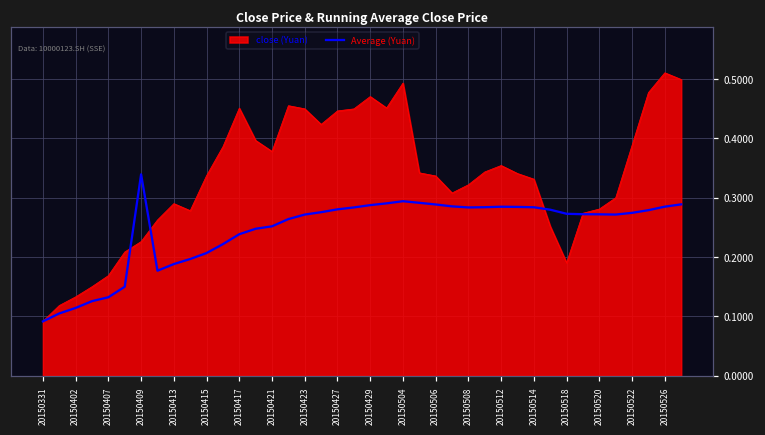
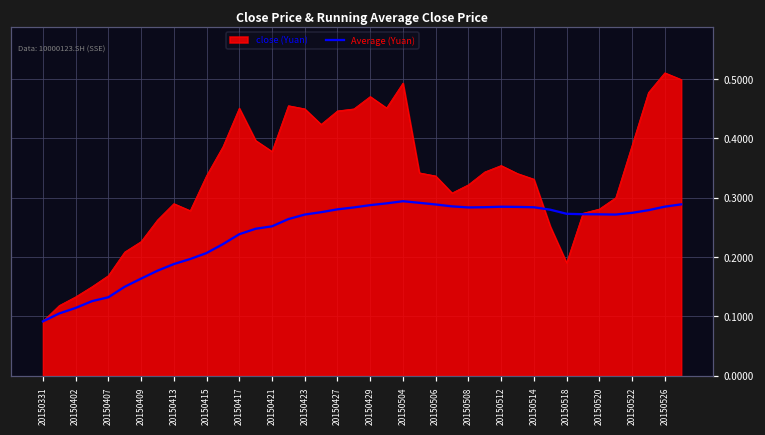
Average (Yuan), 20150409: 0.34 -> 0.16
